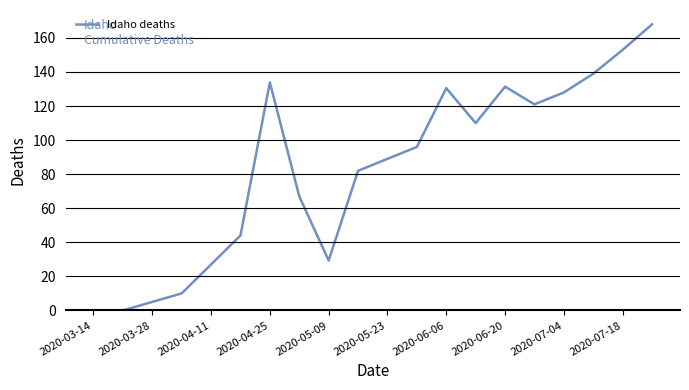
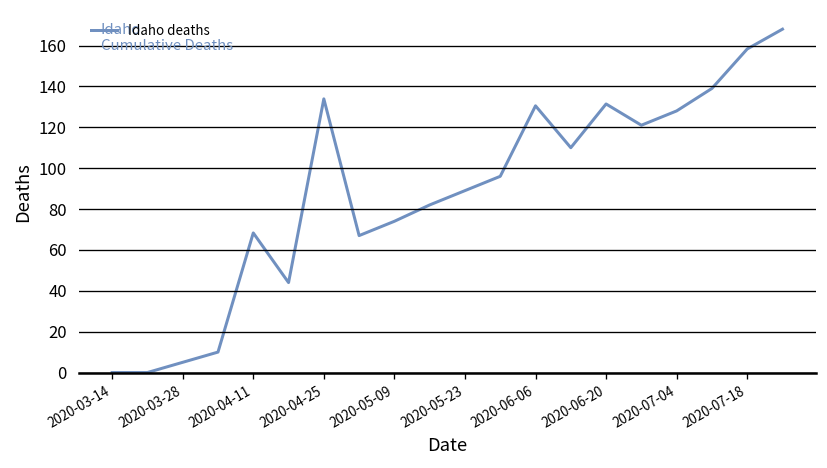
2020-04-11: 27 -> 68
2020-05-09: 29 -> 74
2020-07-18: 153 -> 158
